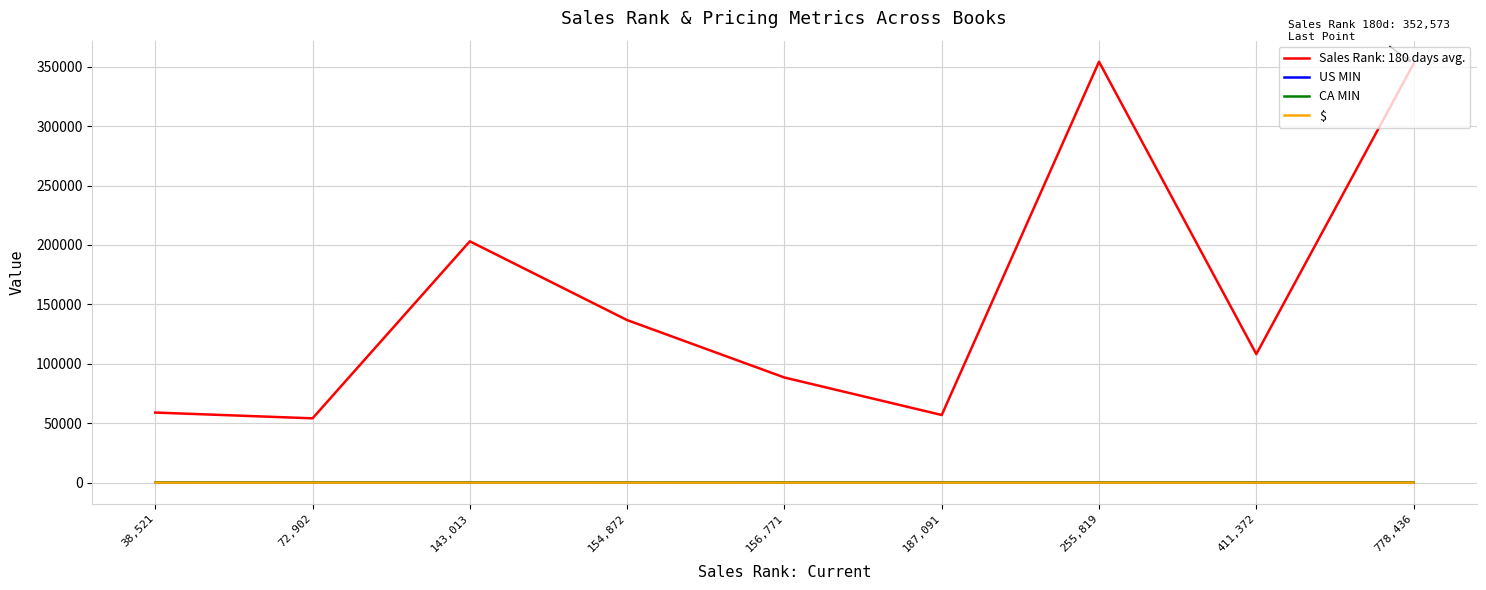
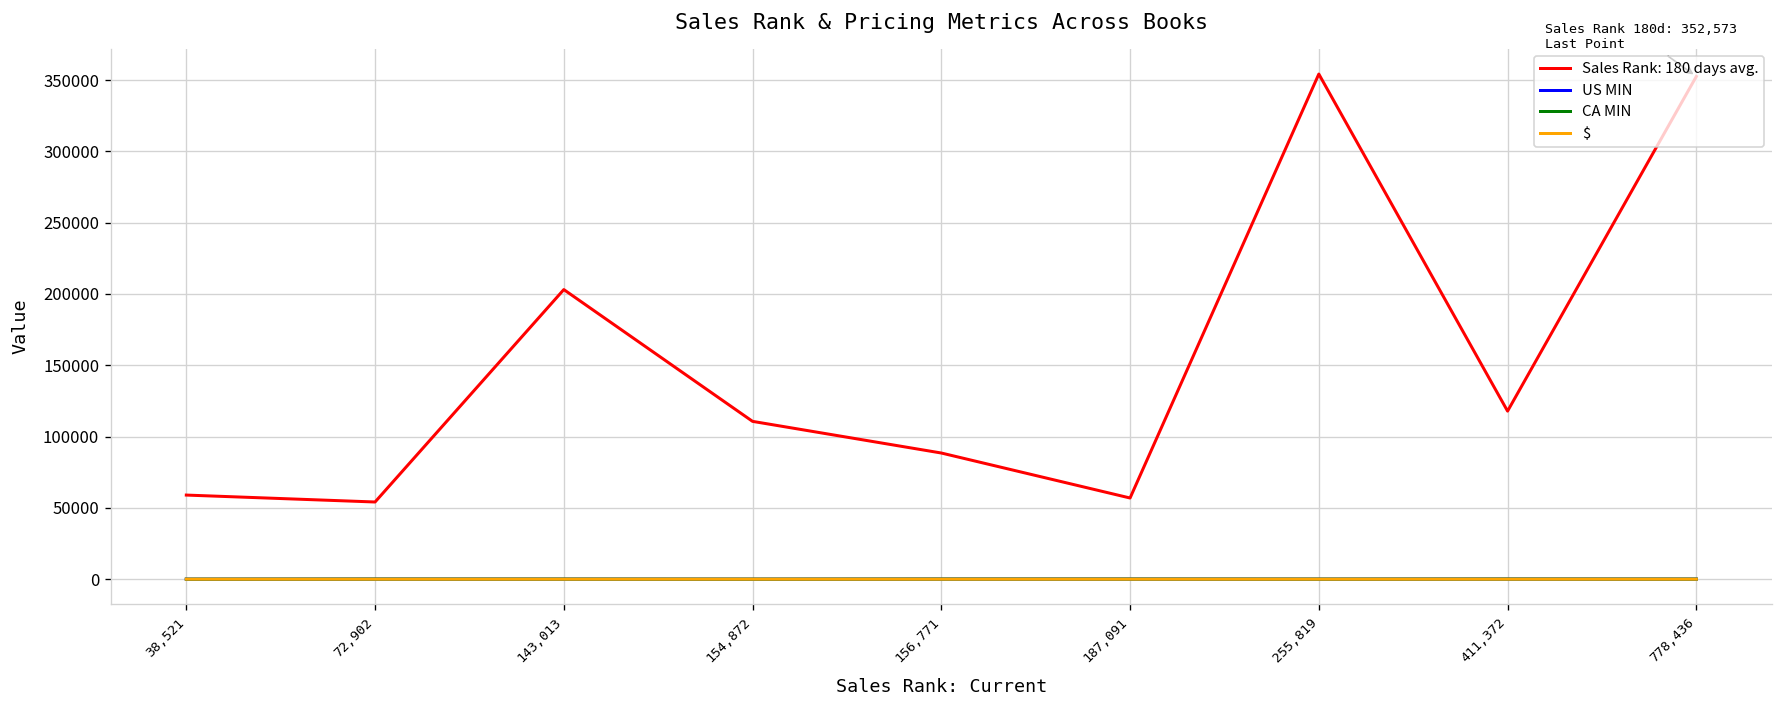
Sales Rank: 180 days avg., 154,872: 137000 -> 111000
Sales Rank: 180 days avg., 411,372: 108000 -> 118000
